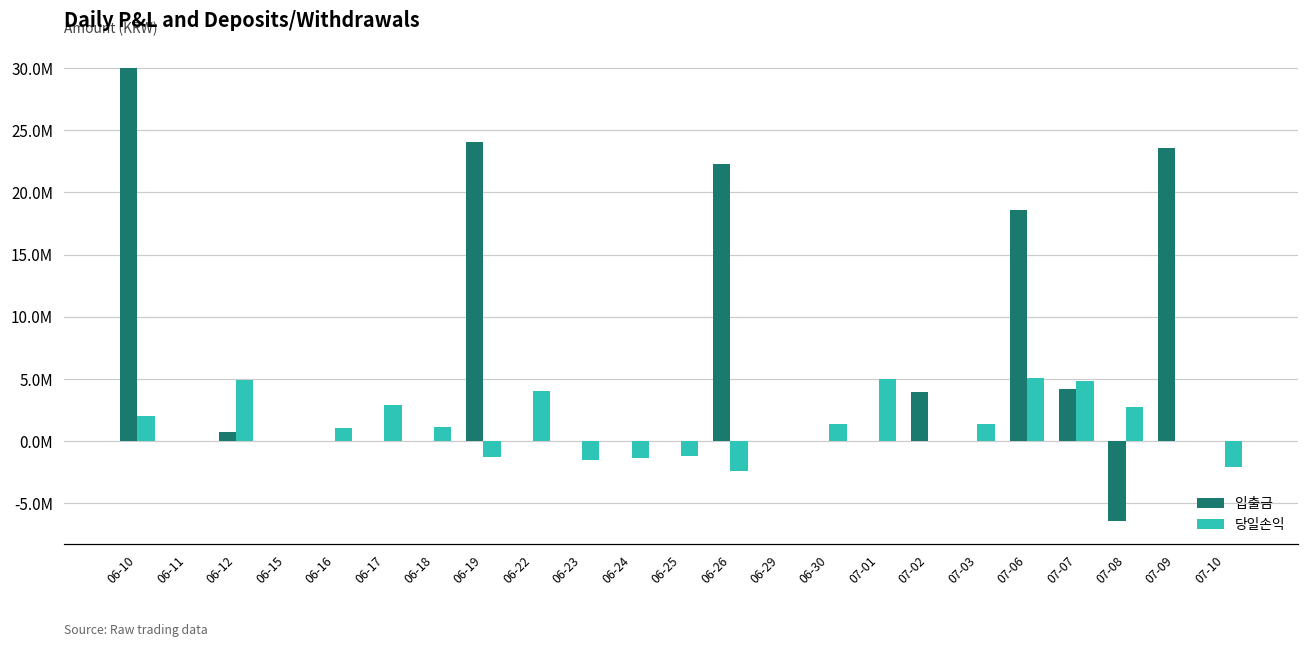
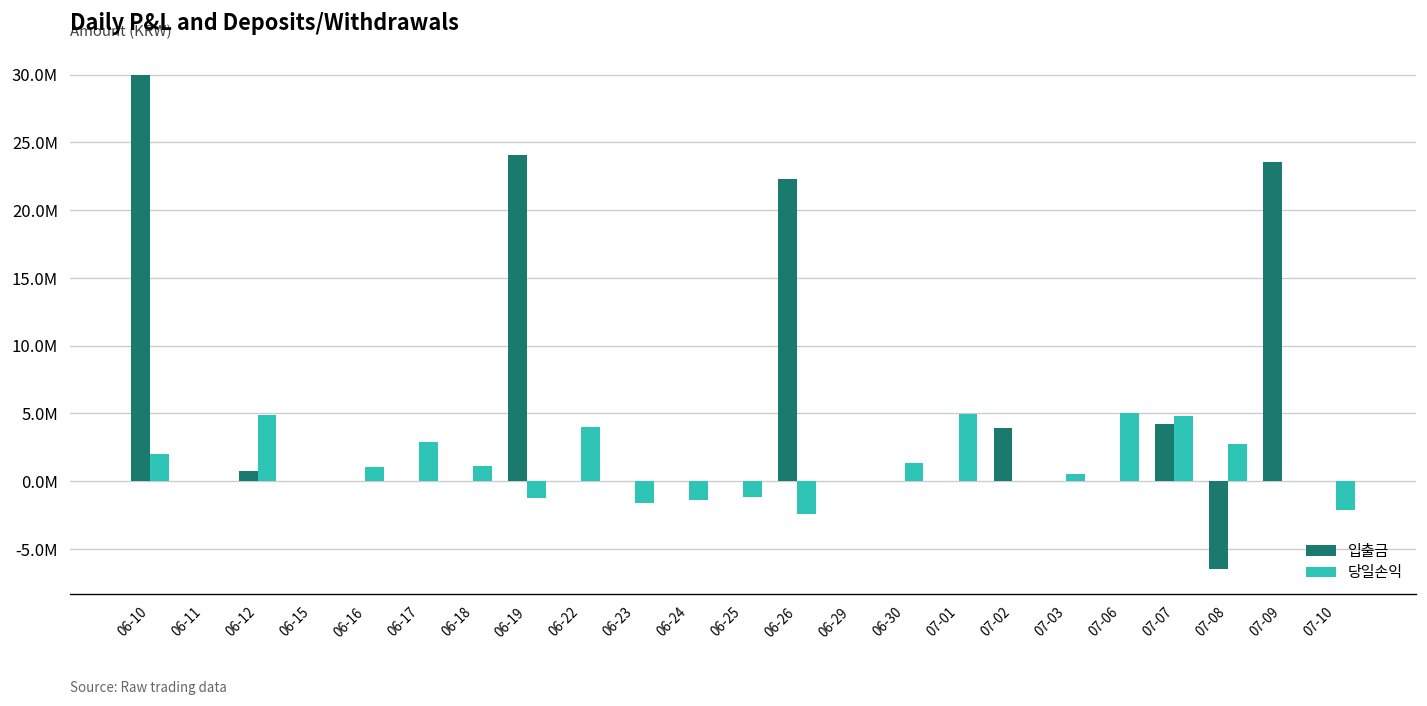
당일손익, 07-03: 1400000 -> 600000
입출금, 07-06: 18600000 -> 0
